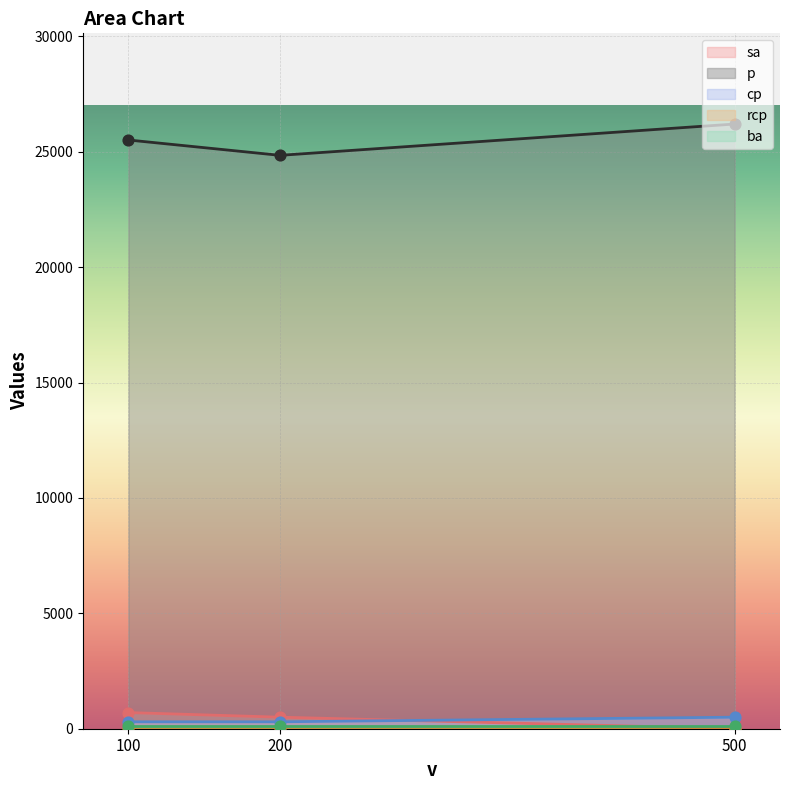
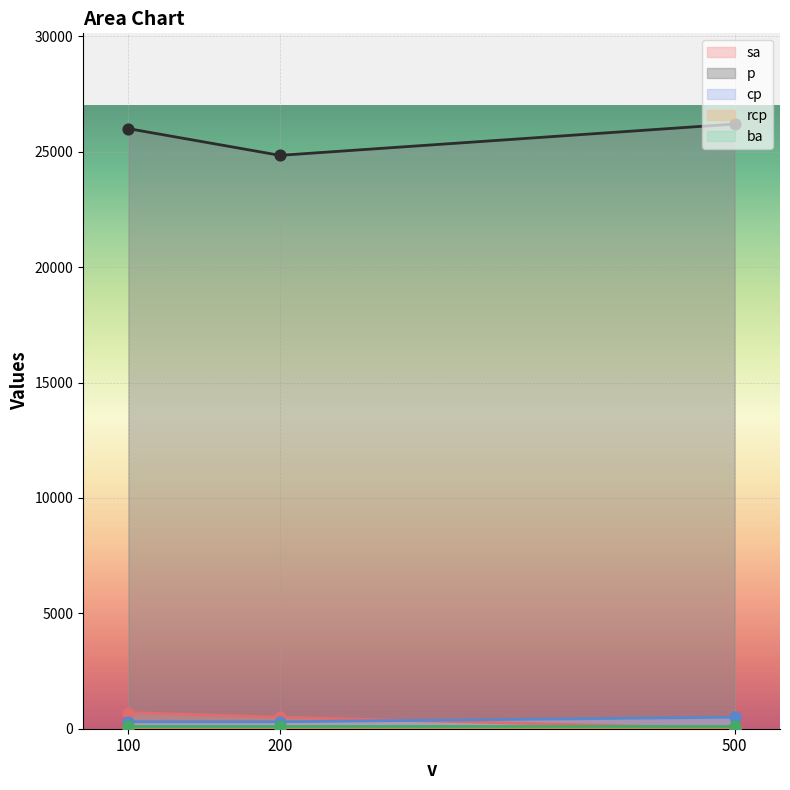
p, 100: 25500 -> 26000
